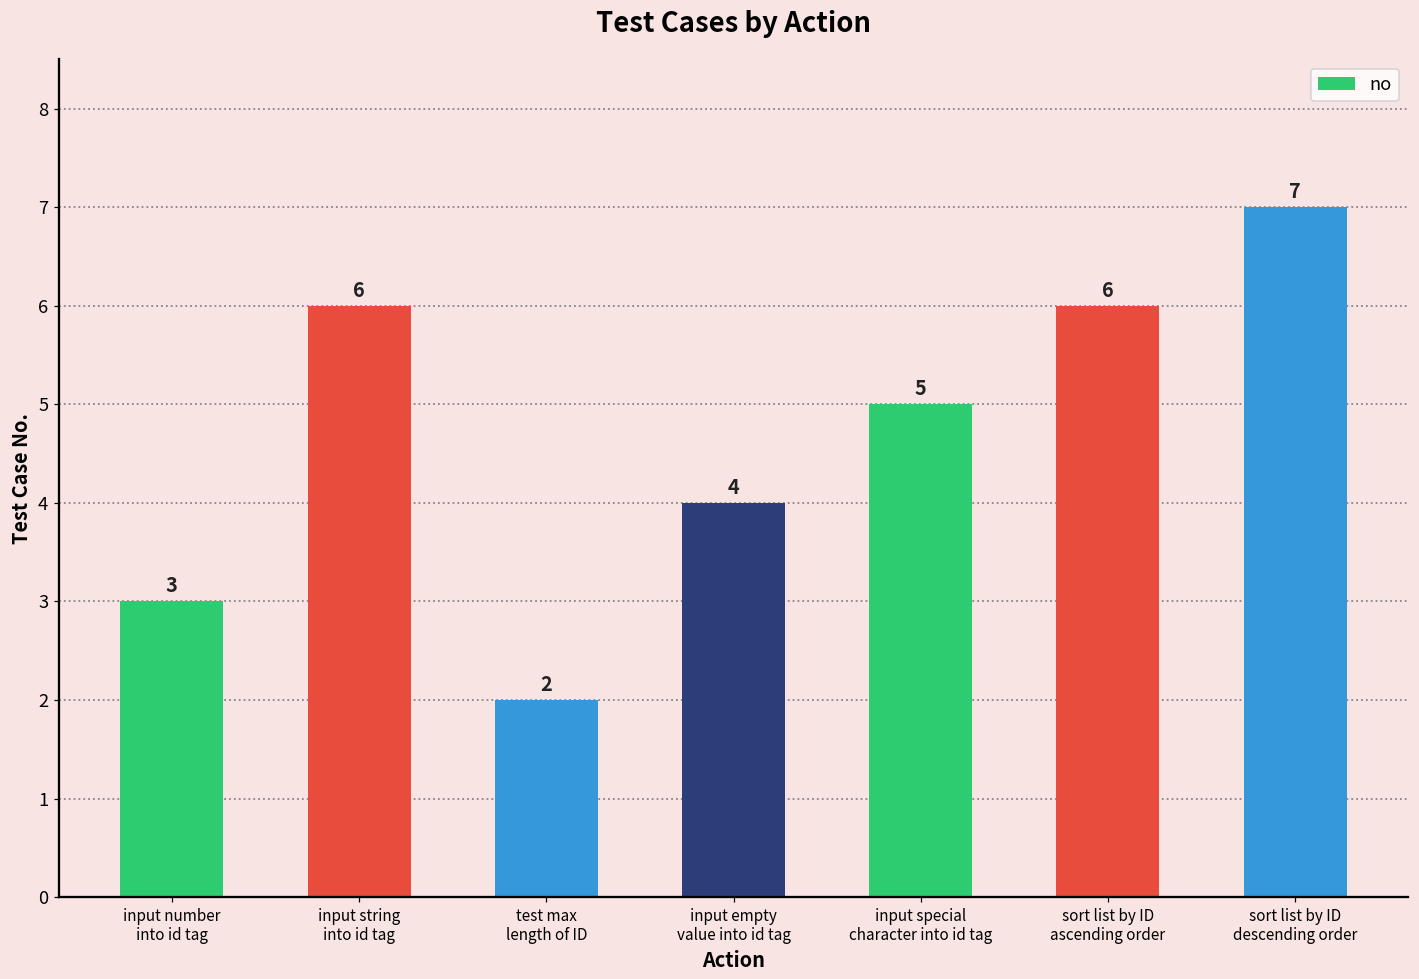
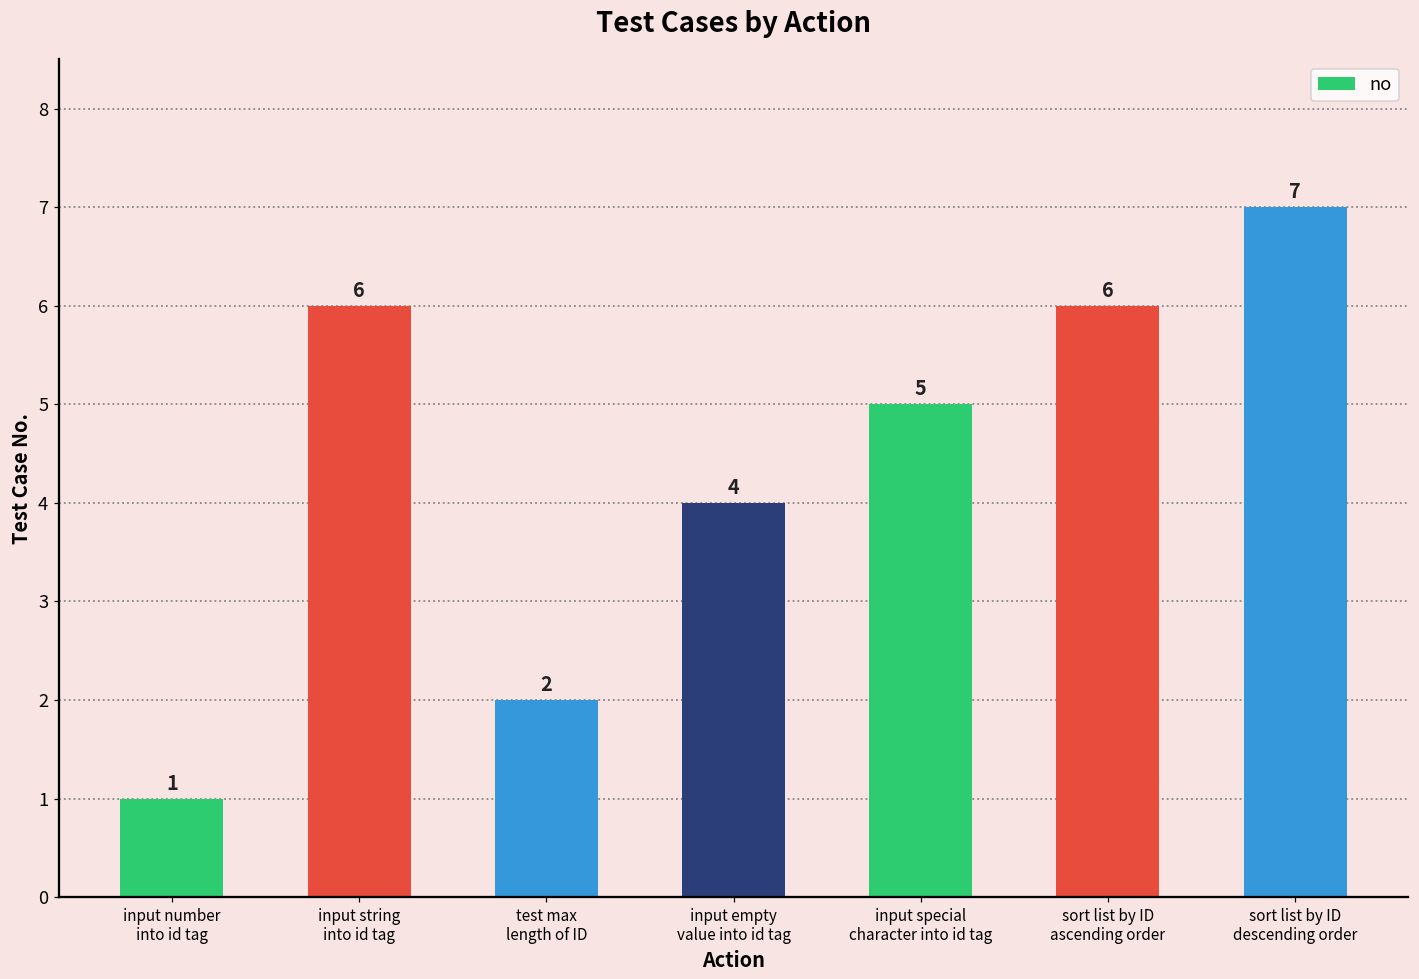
input number into id tag: 3 -> 1
